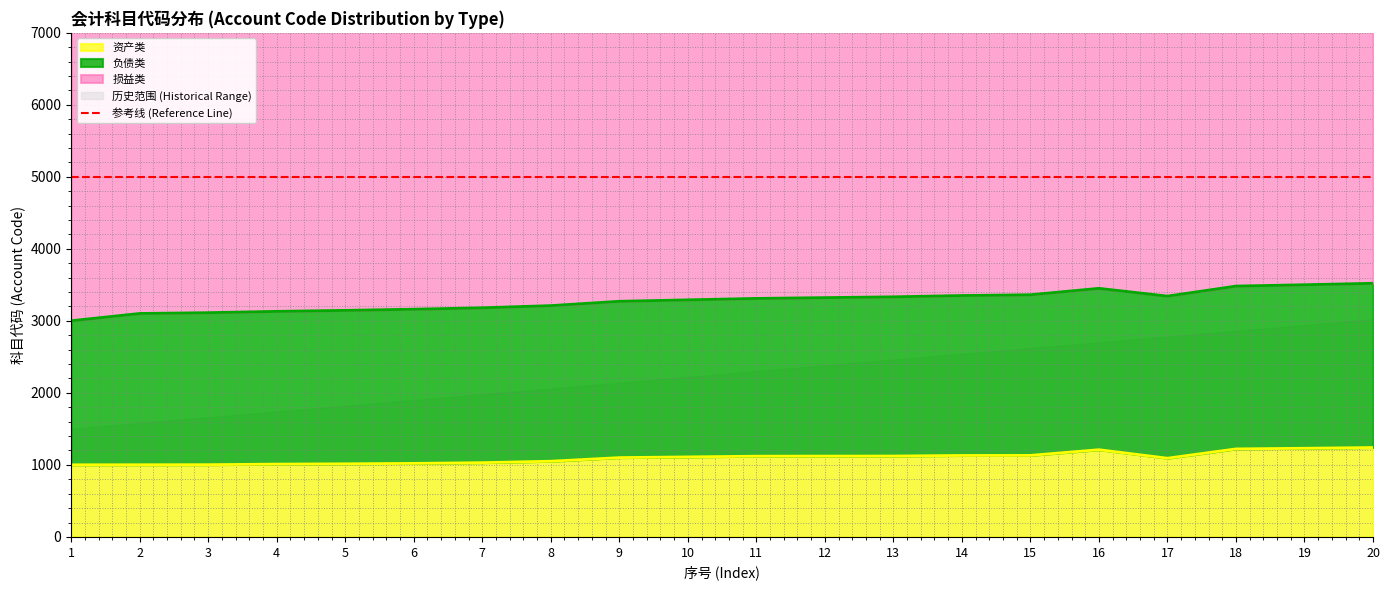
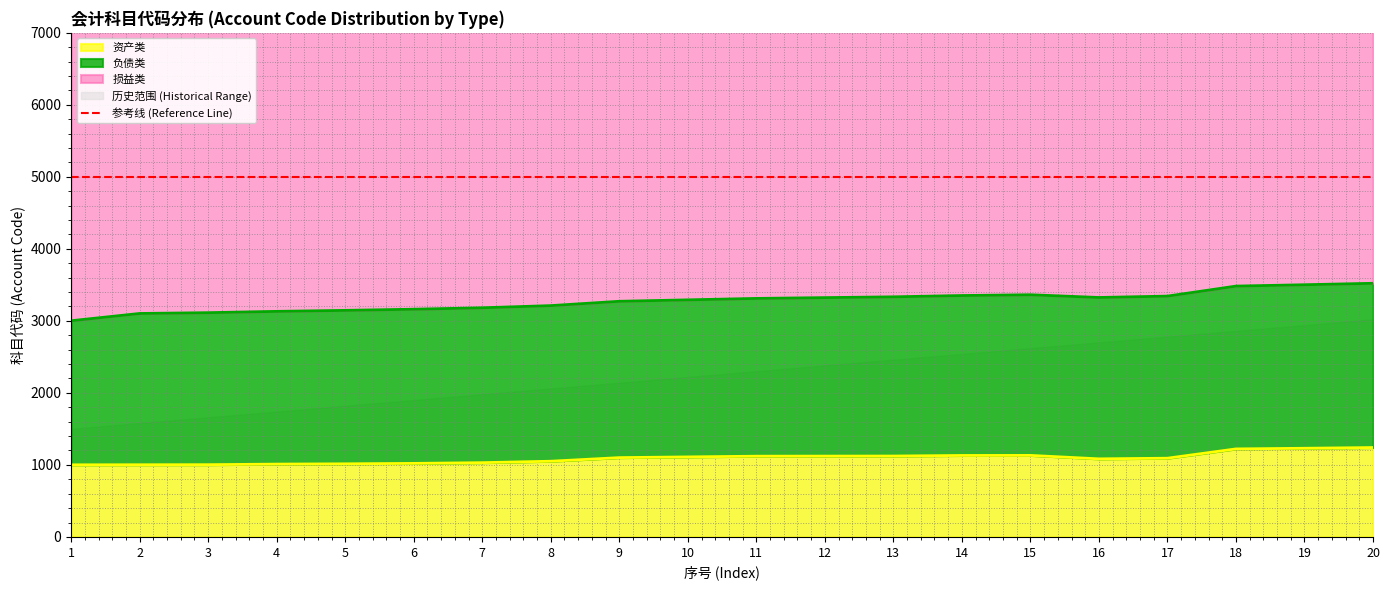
资产类, 16: 1200 -> 1100
